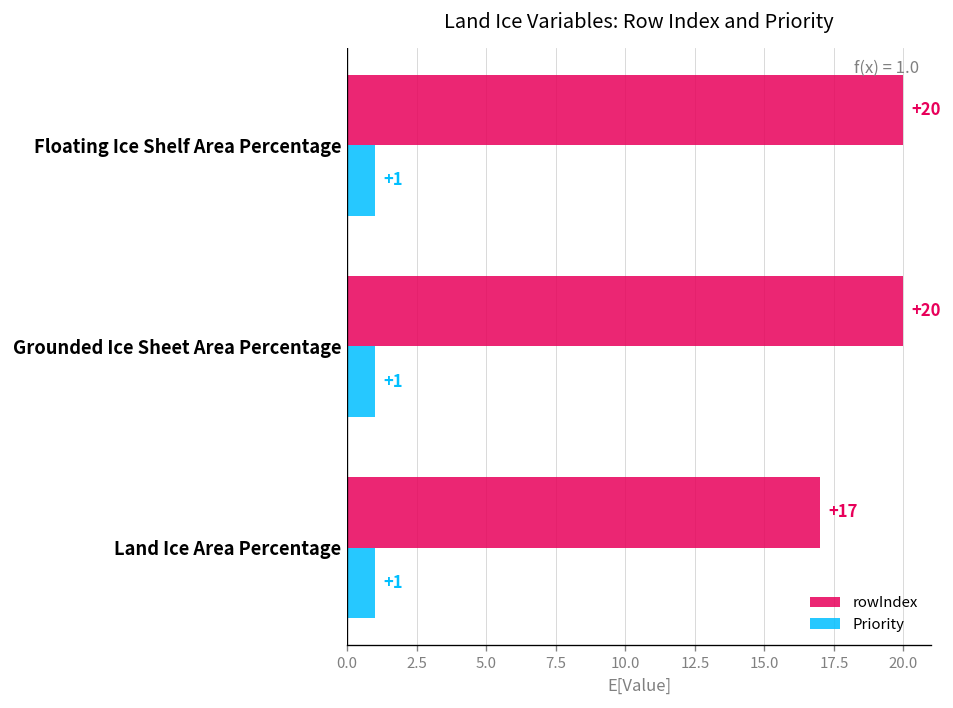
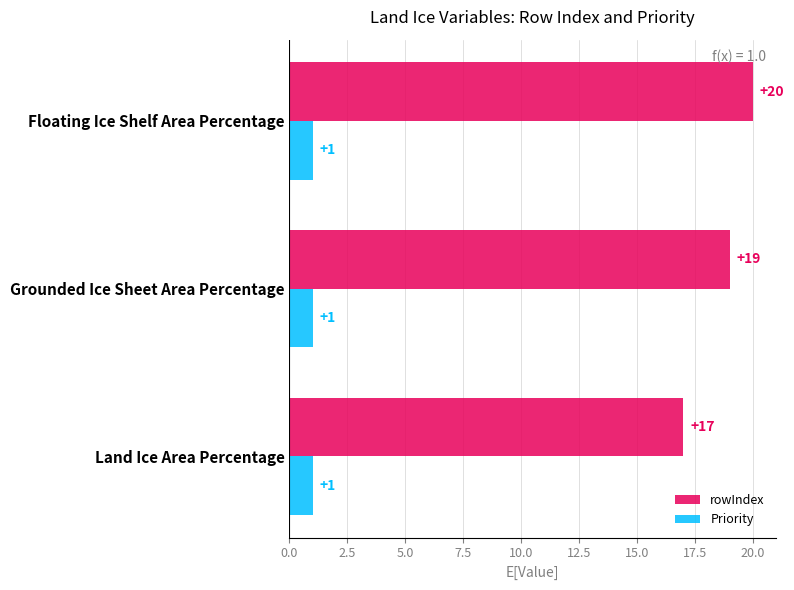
rowIndex, Grounded Ice Sheet Area Percentage: +20 -> +19
